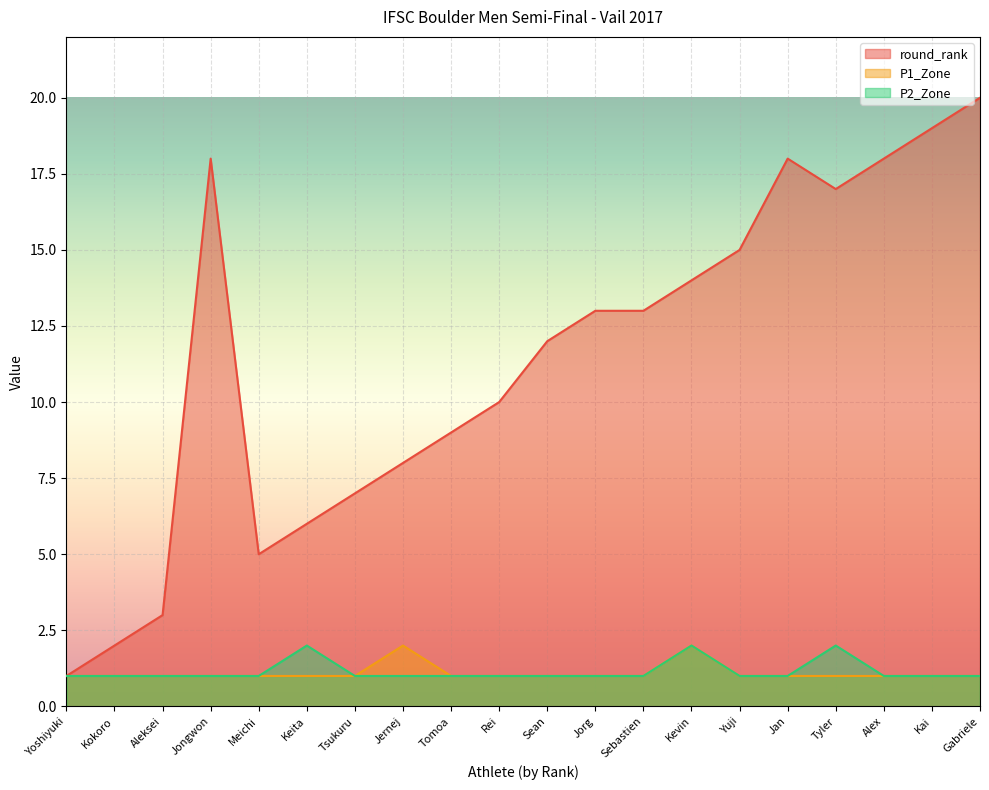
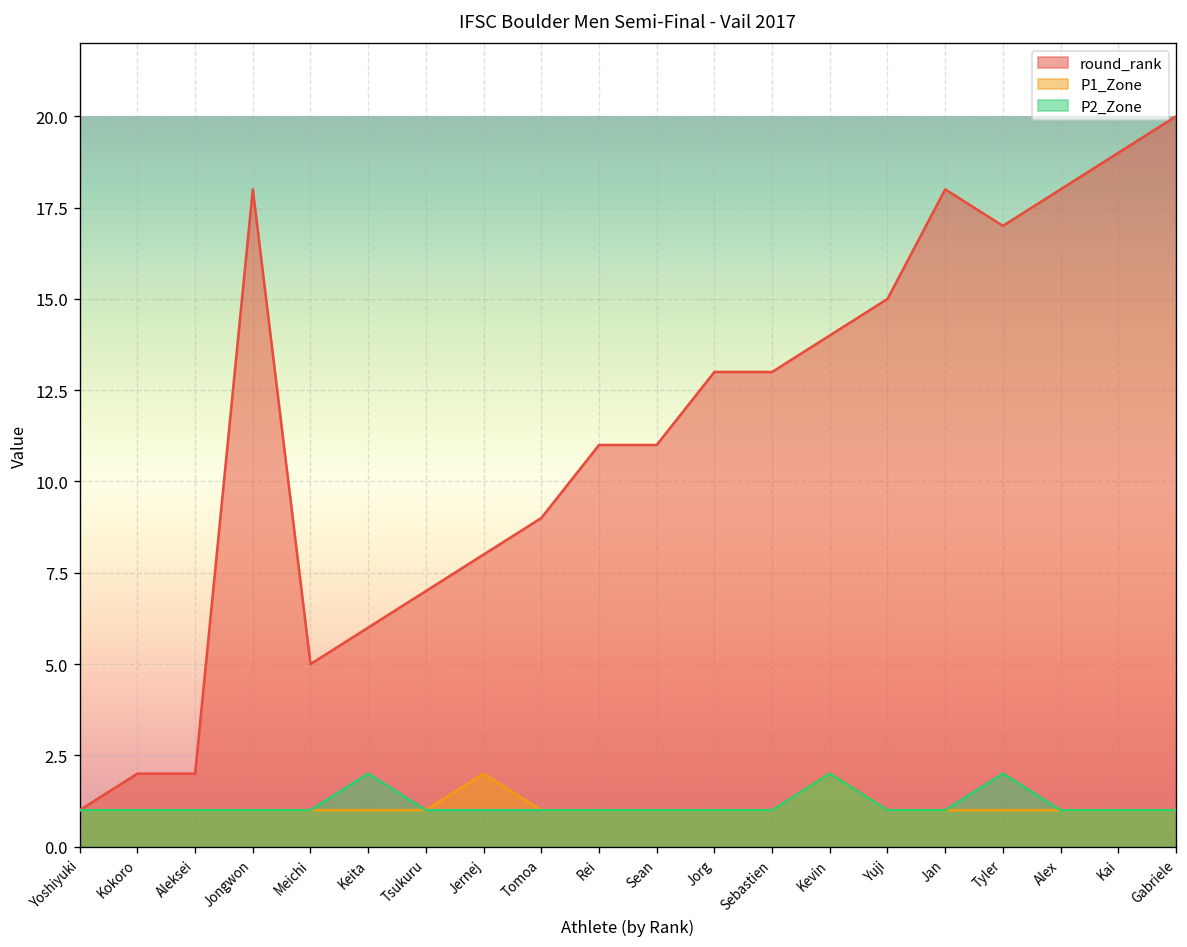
round_rank, Aleksei: 3 -> 2
round_rank, Rei: 10 -> 11
round_rank, Sean: 12 -> 11
